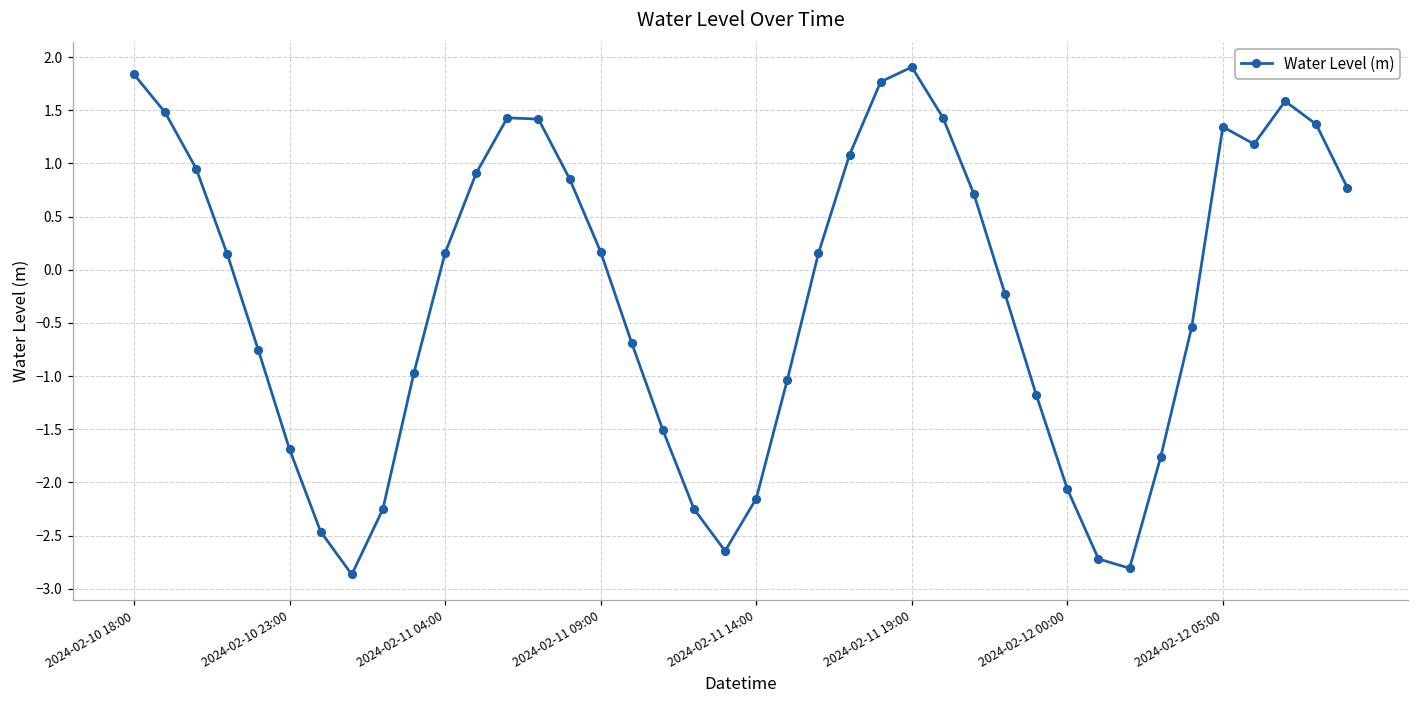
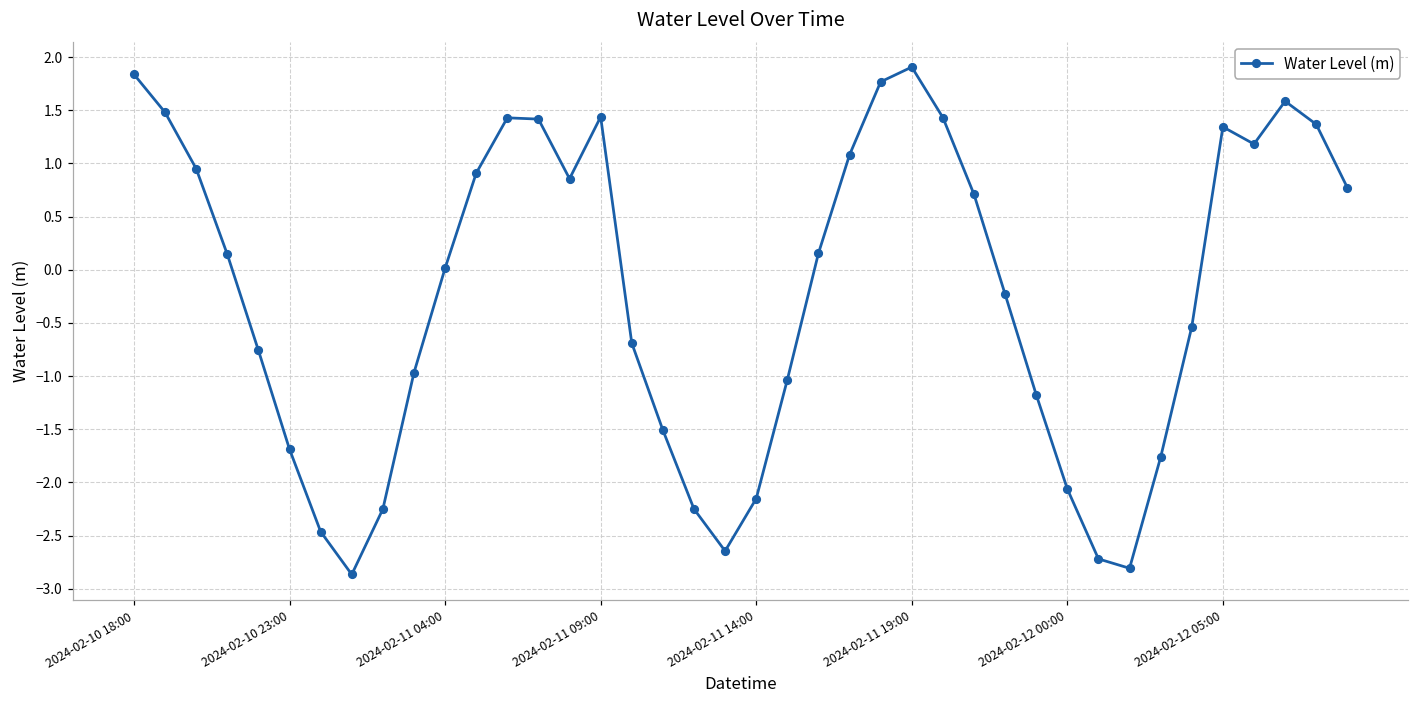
2024-02-11 04:00: 0.2 -> 0.0
2024-02-11 09:00: 0.2 -> 1.4
